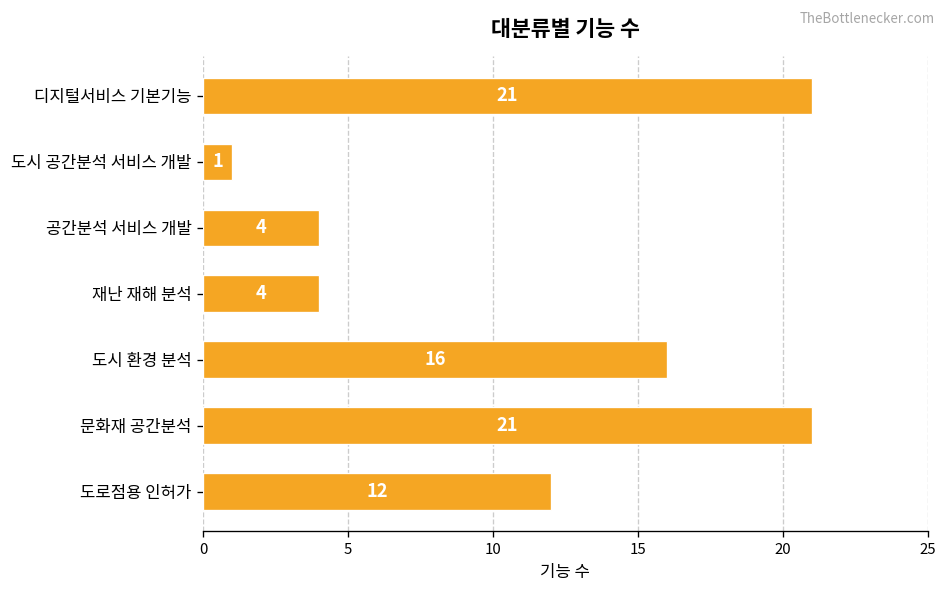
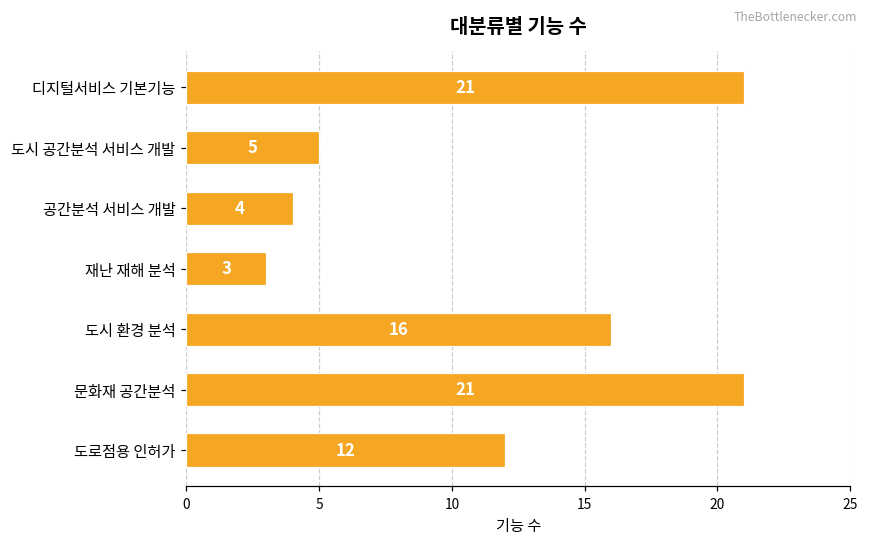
도시 공간분석 서비스 개발: 1 -> 5
재난 재해 분석: 4 -> 3
